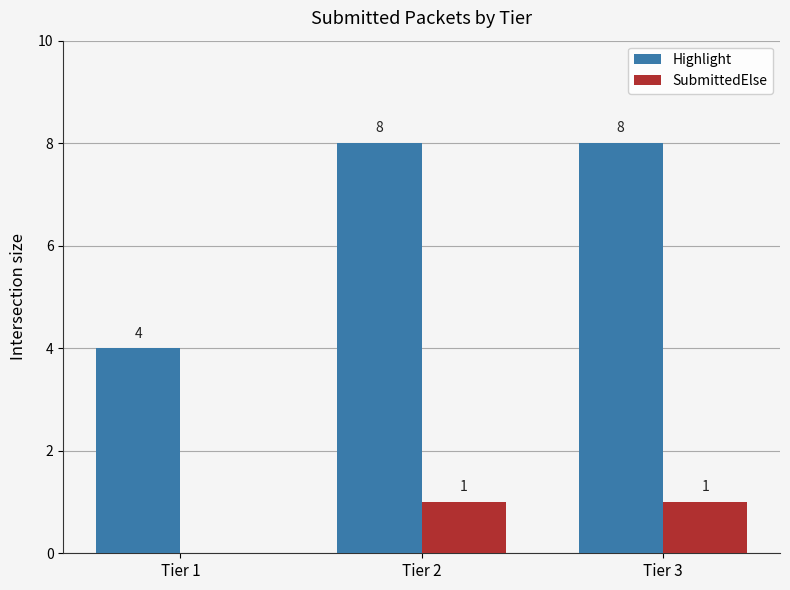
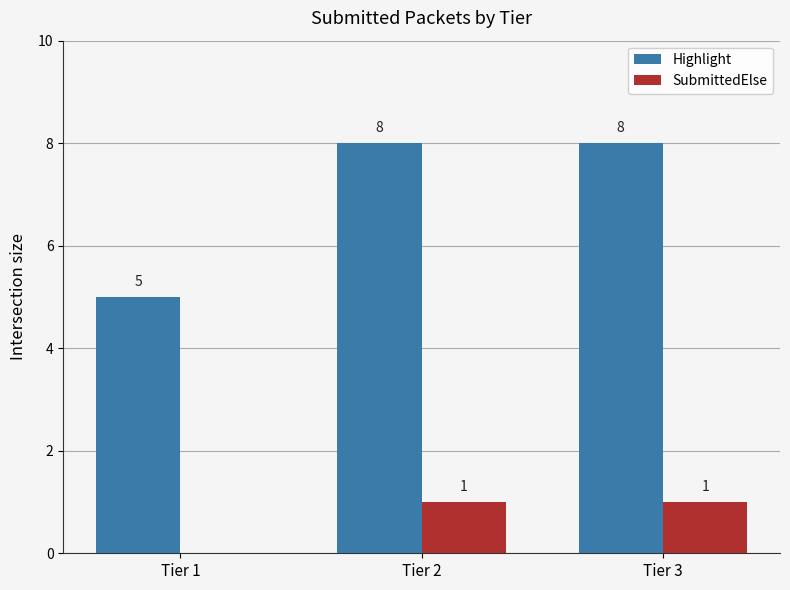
Highlight, Tier 1: 4 -> 5
